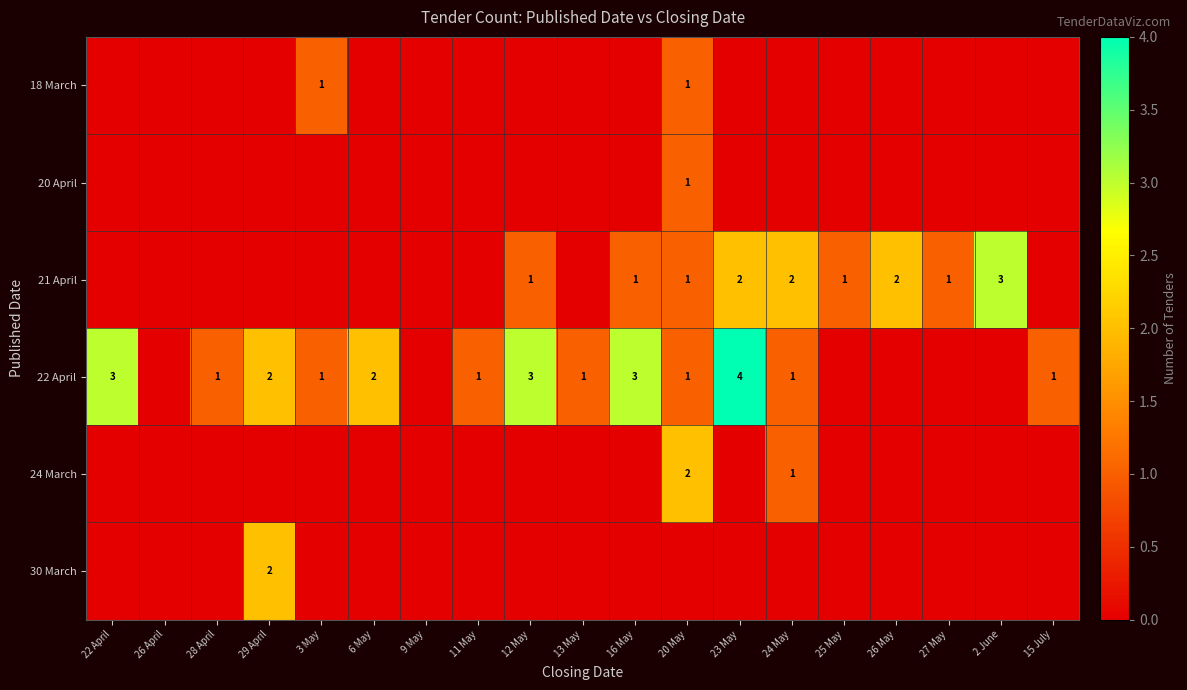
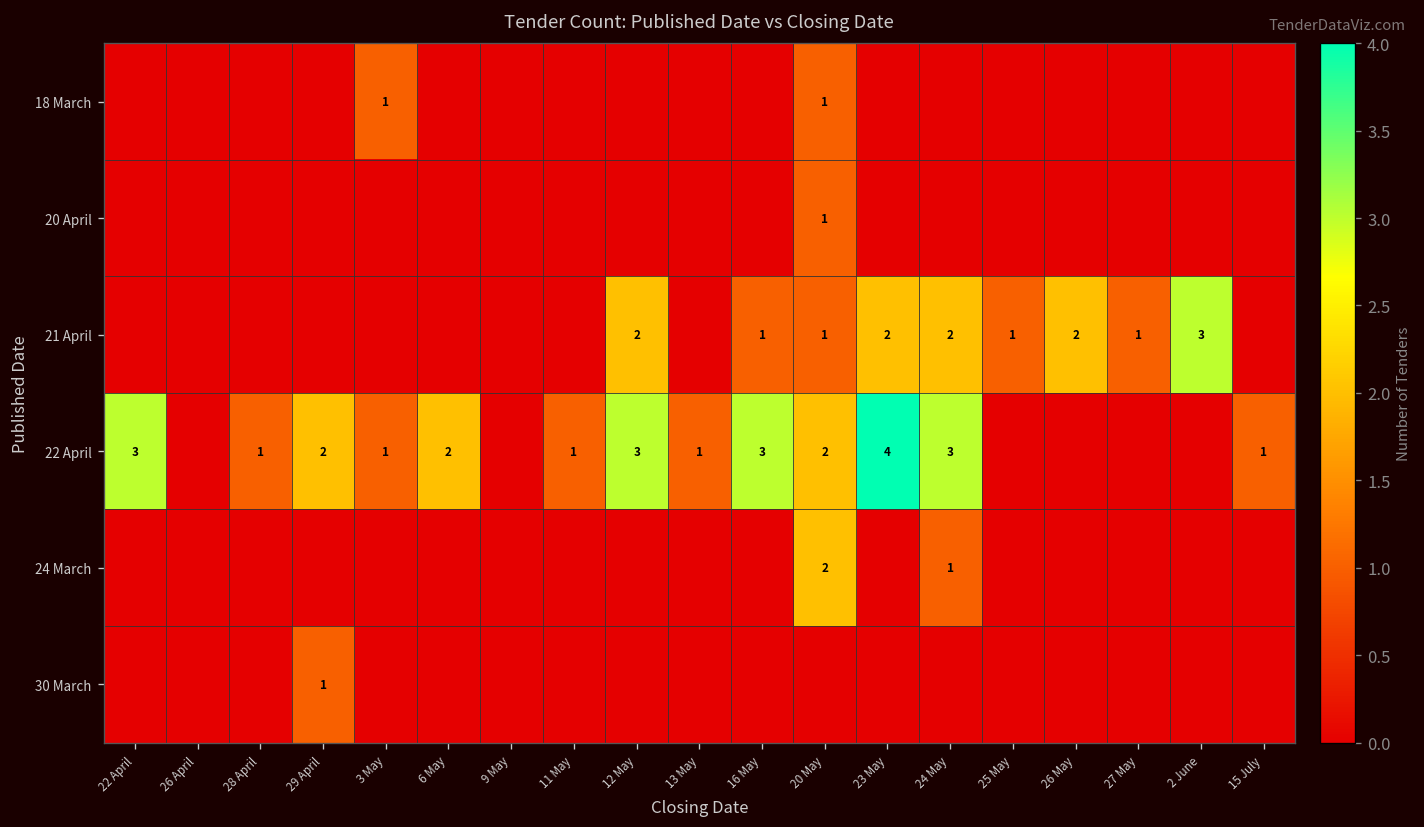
21 April, 12 May: 1 -> 2
22 April, 20 May: 1 -> 2
22 April, 24 May: 1 -> 3
30 March, 29 April: 2 -> 1
